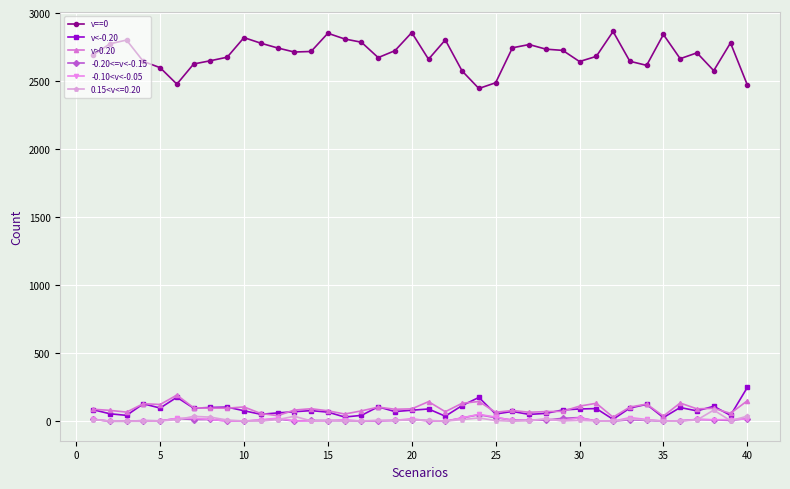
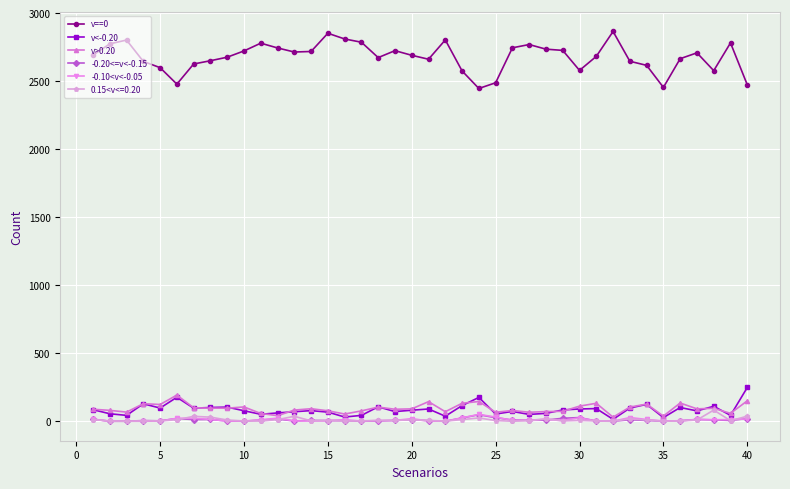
v==0, 10: 2820 -> 2720
v==0, 20: 2860 -> 2690
v==0, 30: 2640 -> 2580
v==0, 35: 2840 -> 2450
